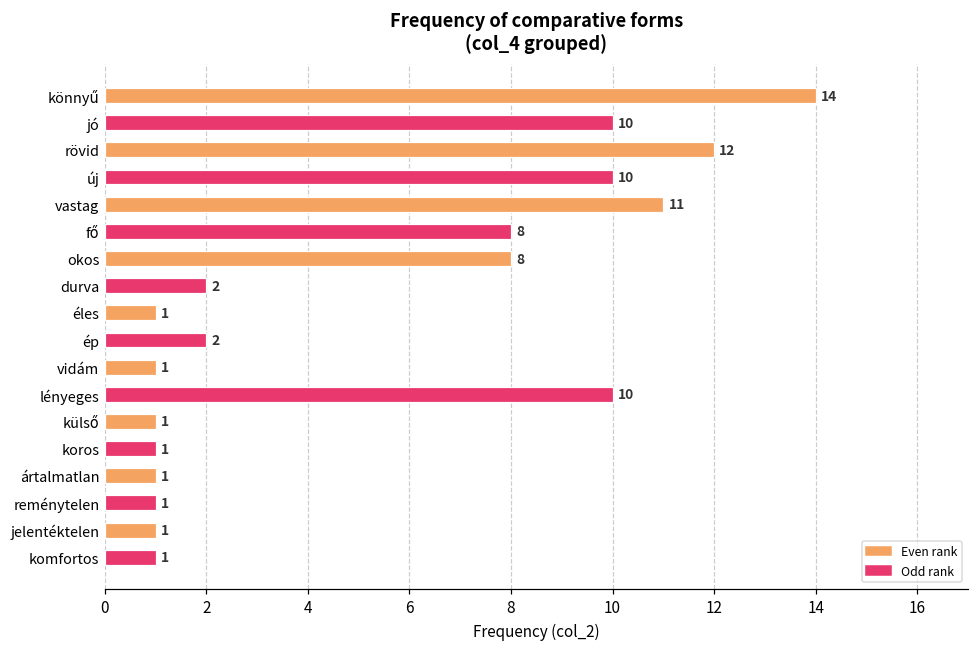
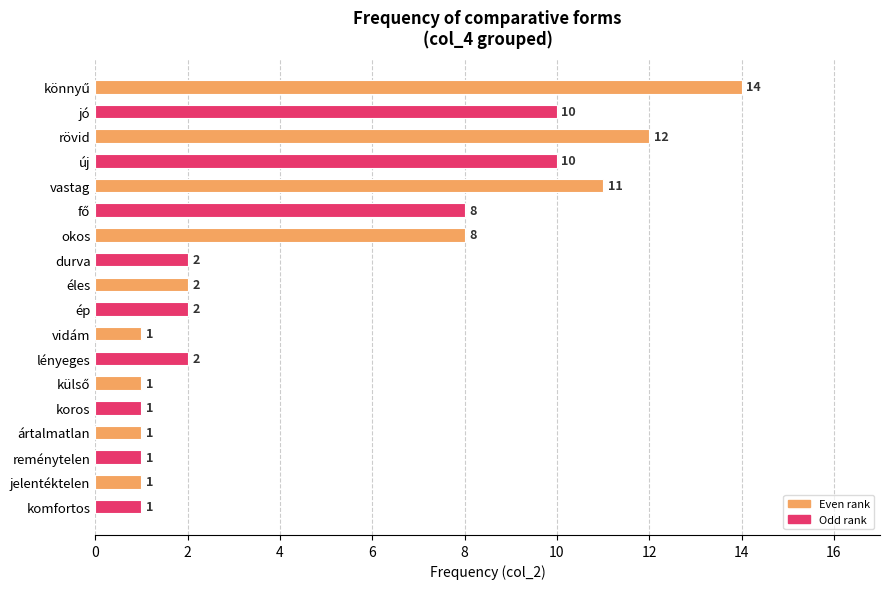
éles: 1 -> 2
lényeges: 10 -> 2
